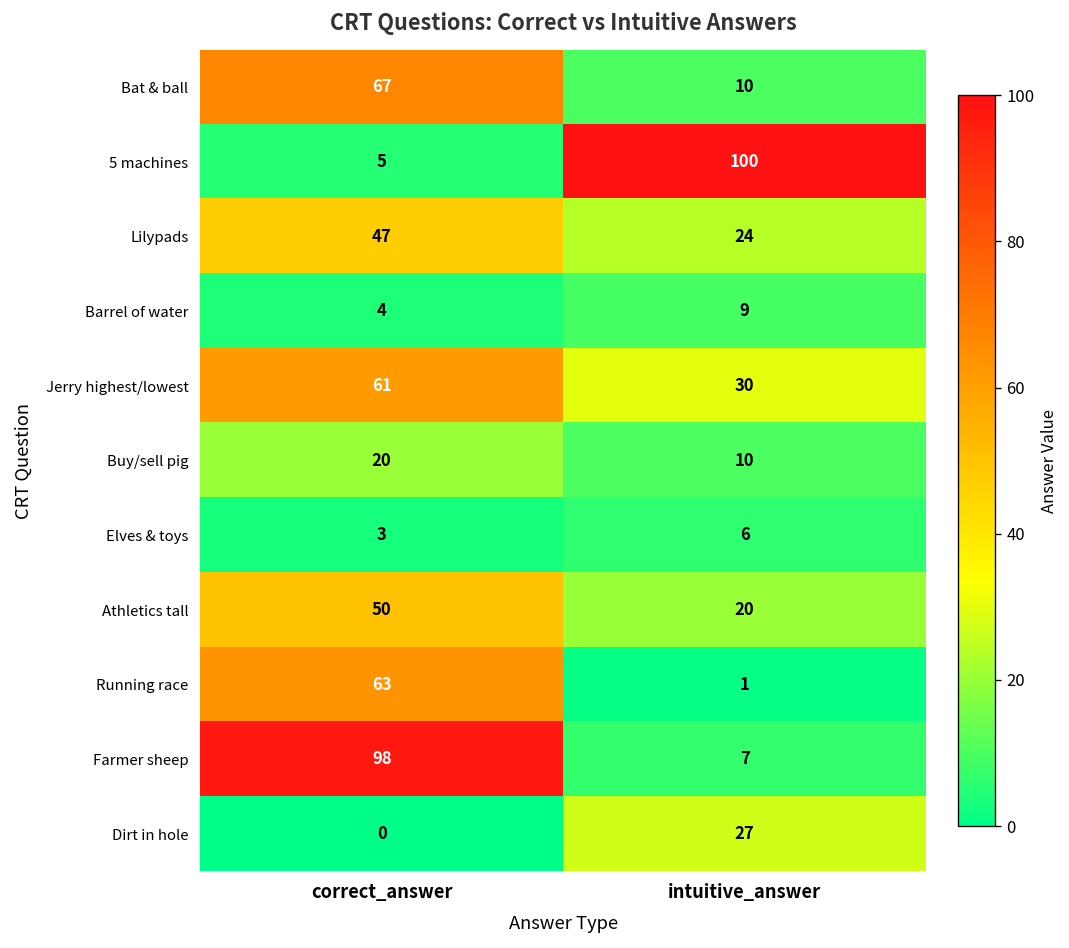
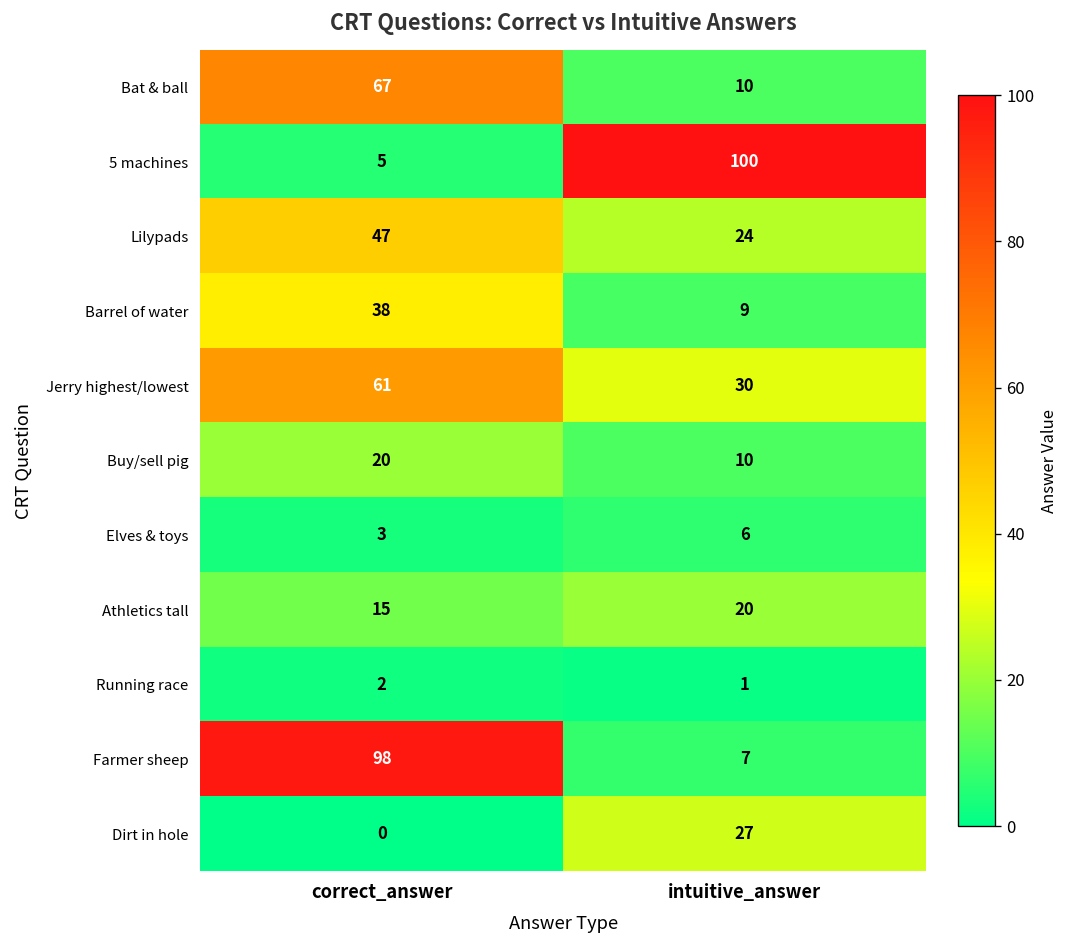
Barrel of water, correct_answer: 4 -> 38
Athletics tall, correct_answer: 50 -> 15
Running race, correct_answer: 63 -> 2
